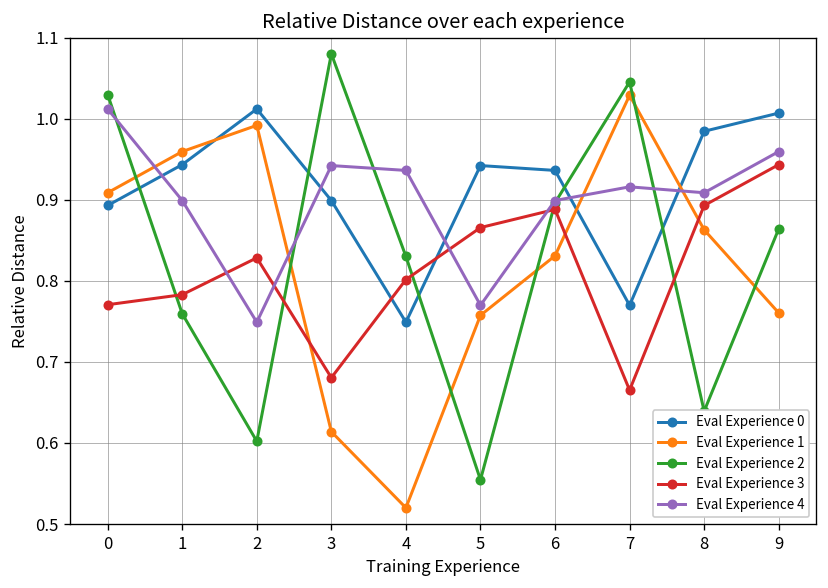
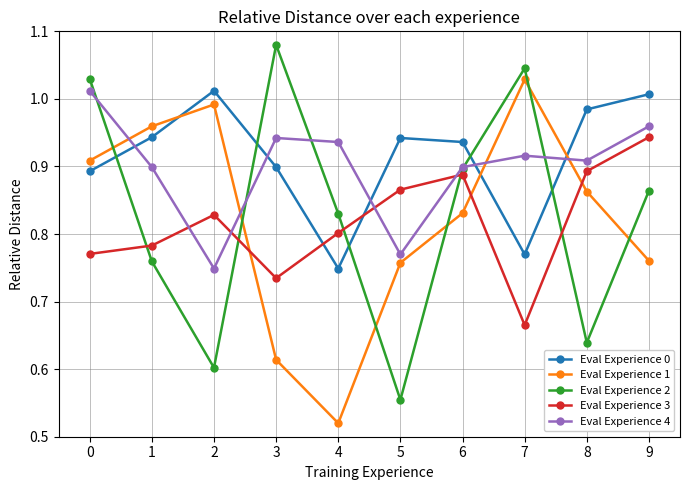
Eval Experience 3, 3: 0.68 -> 0.73
